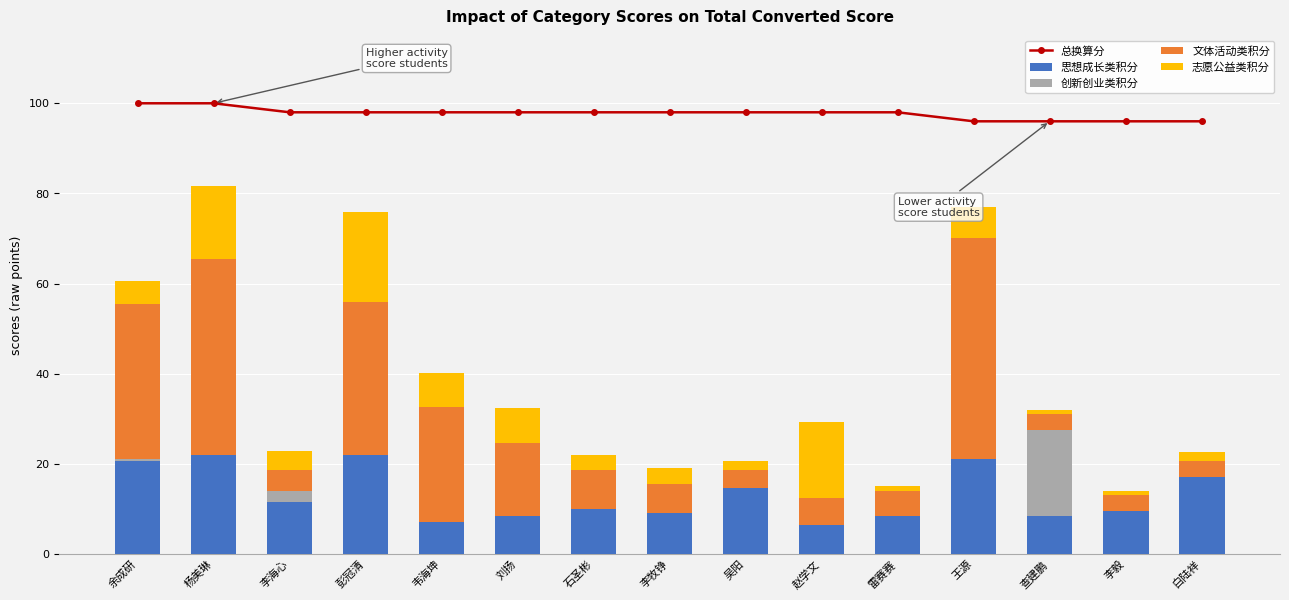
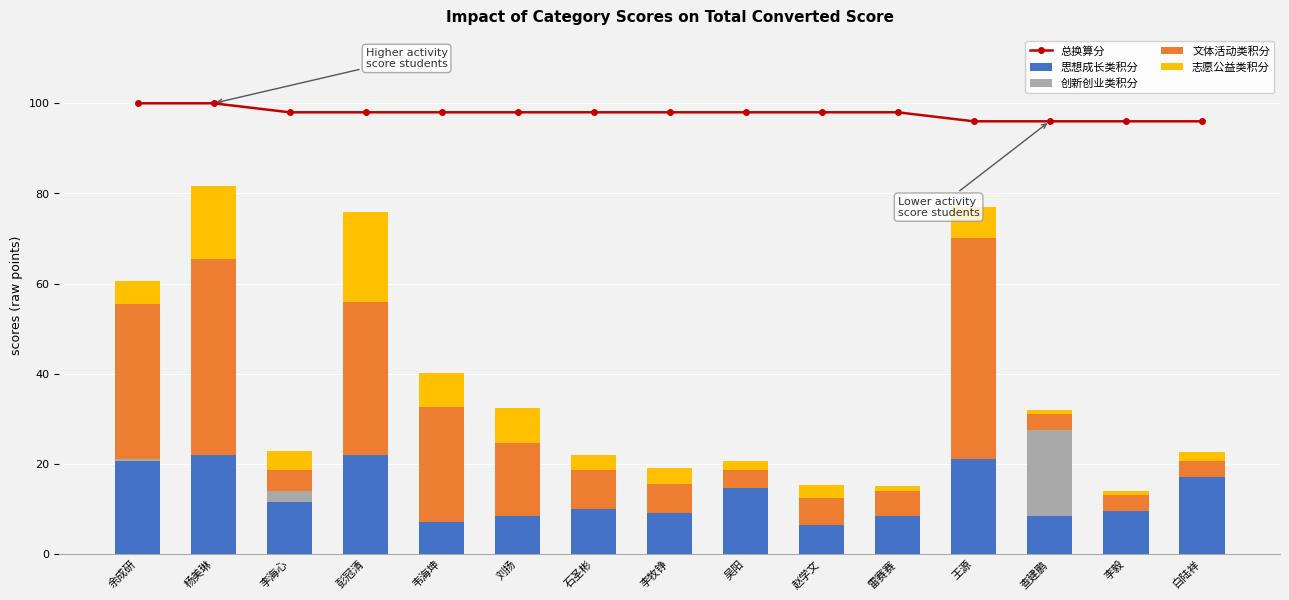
志愿公益类积分, 赵学文: 17 -> 3
